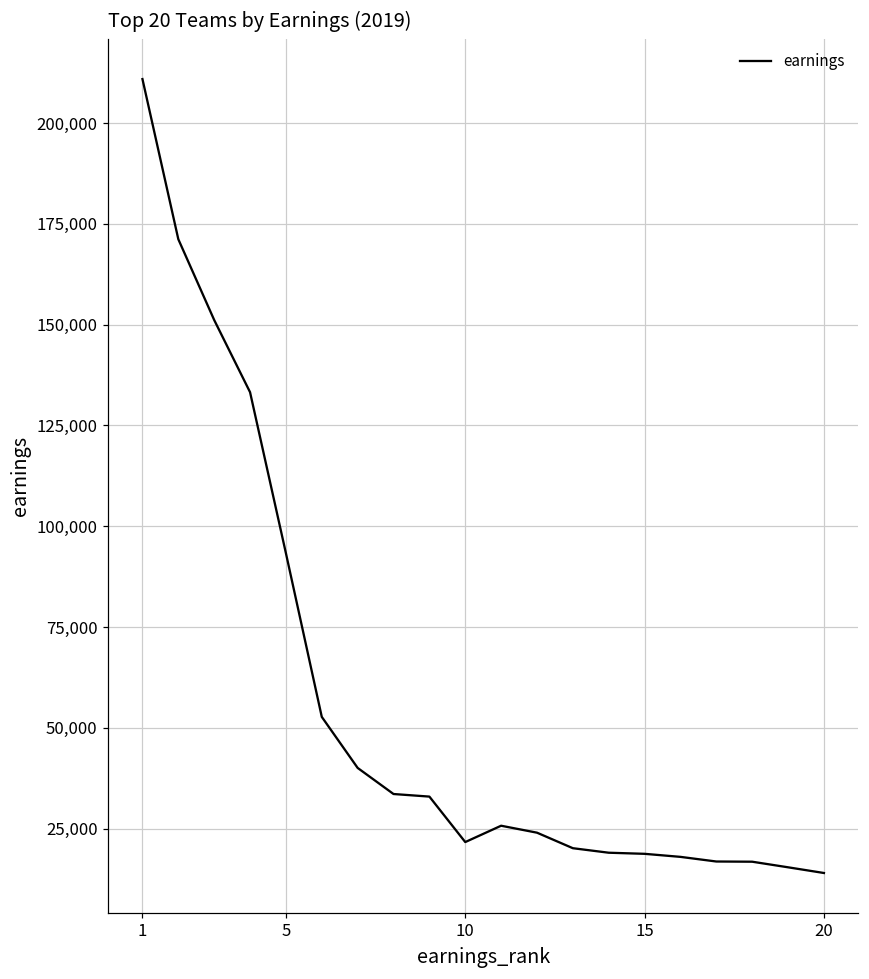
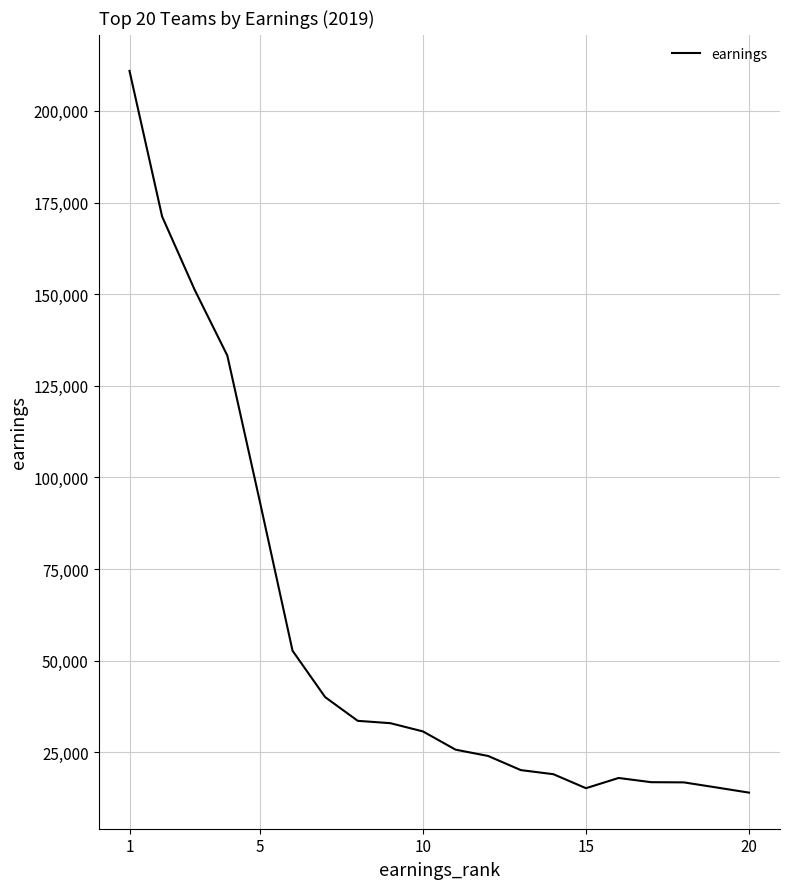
10: 22,000 -> 31,000
15: 19,000 -> 15,000
